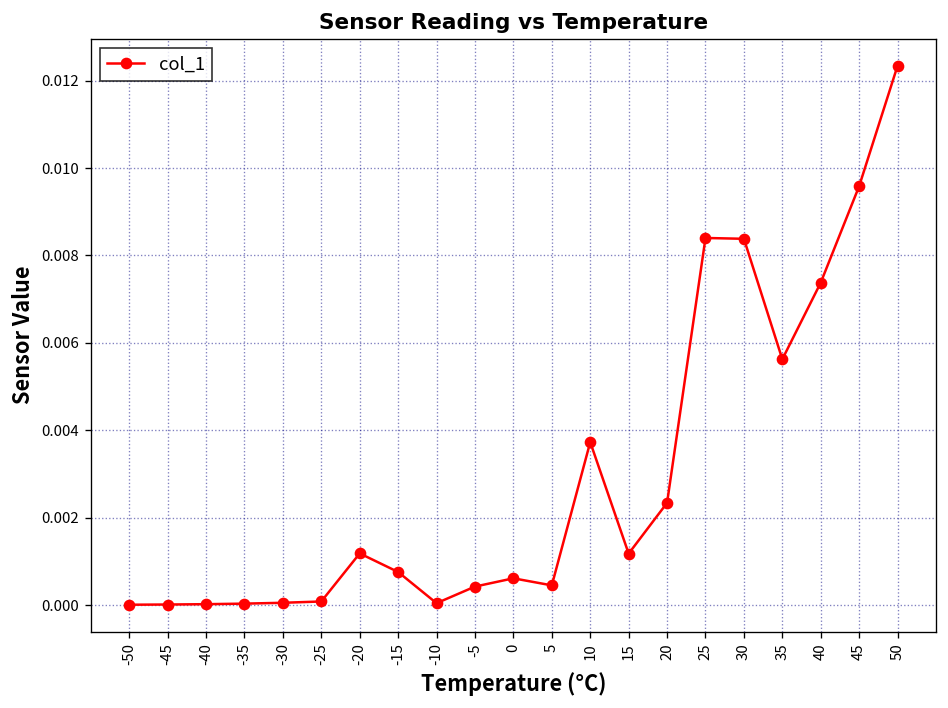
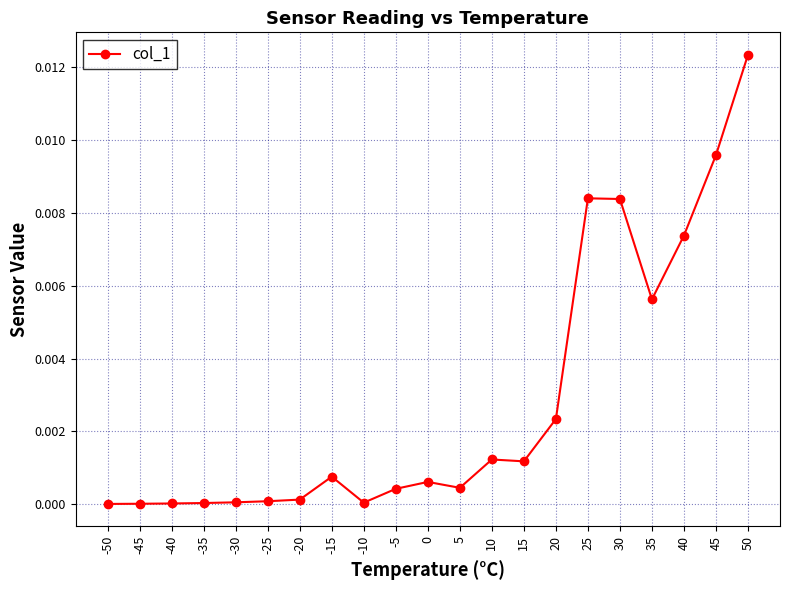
-20: 0.0012 -> 0.0001
10: 0.0037 -> 0.0012
